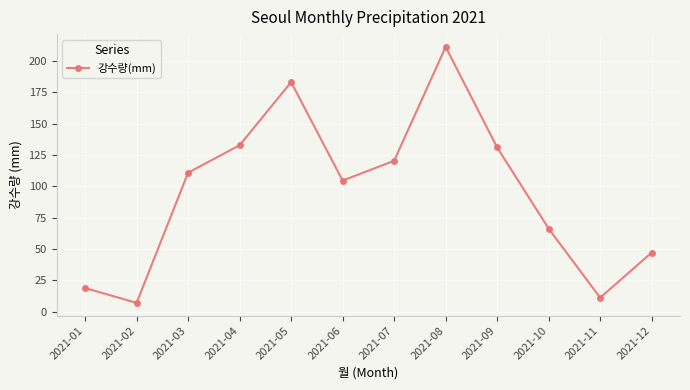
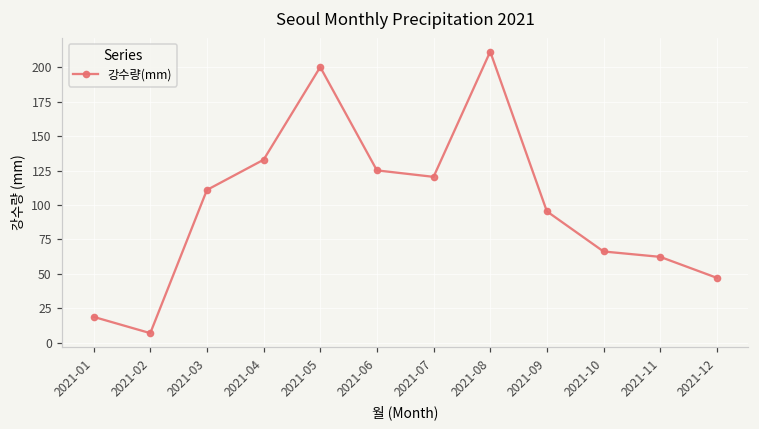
2021-05: 183 -> 200
2021-06: 105 -> 125
2021-09: 131 -> 95
2021-11: 11 -> 62
